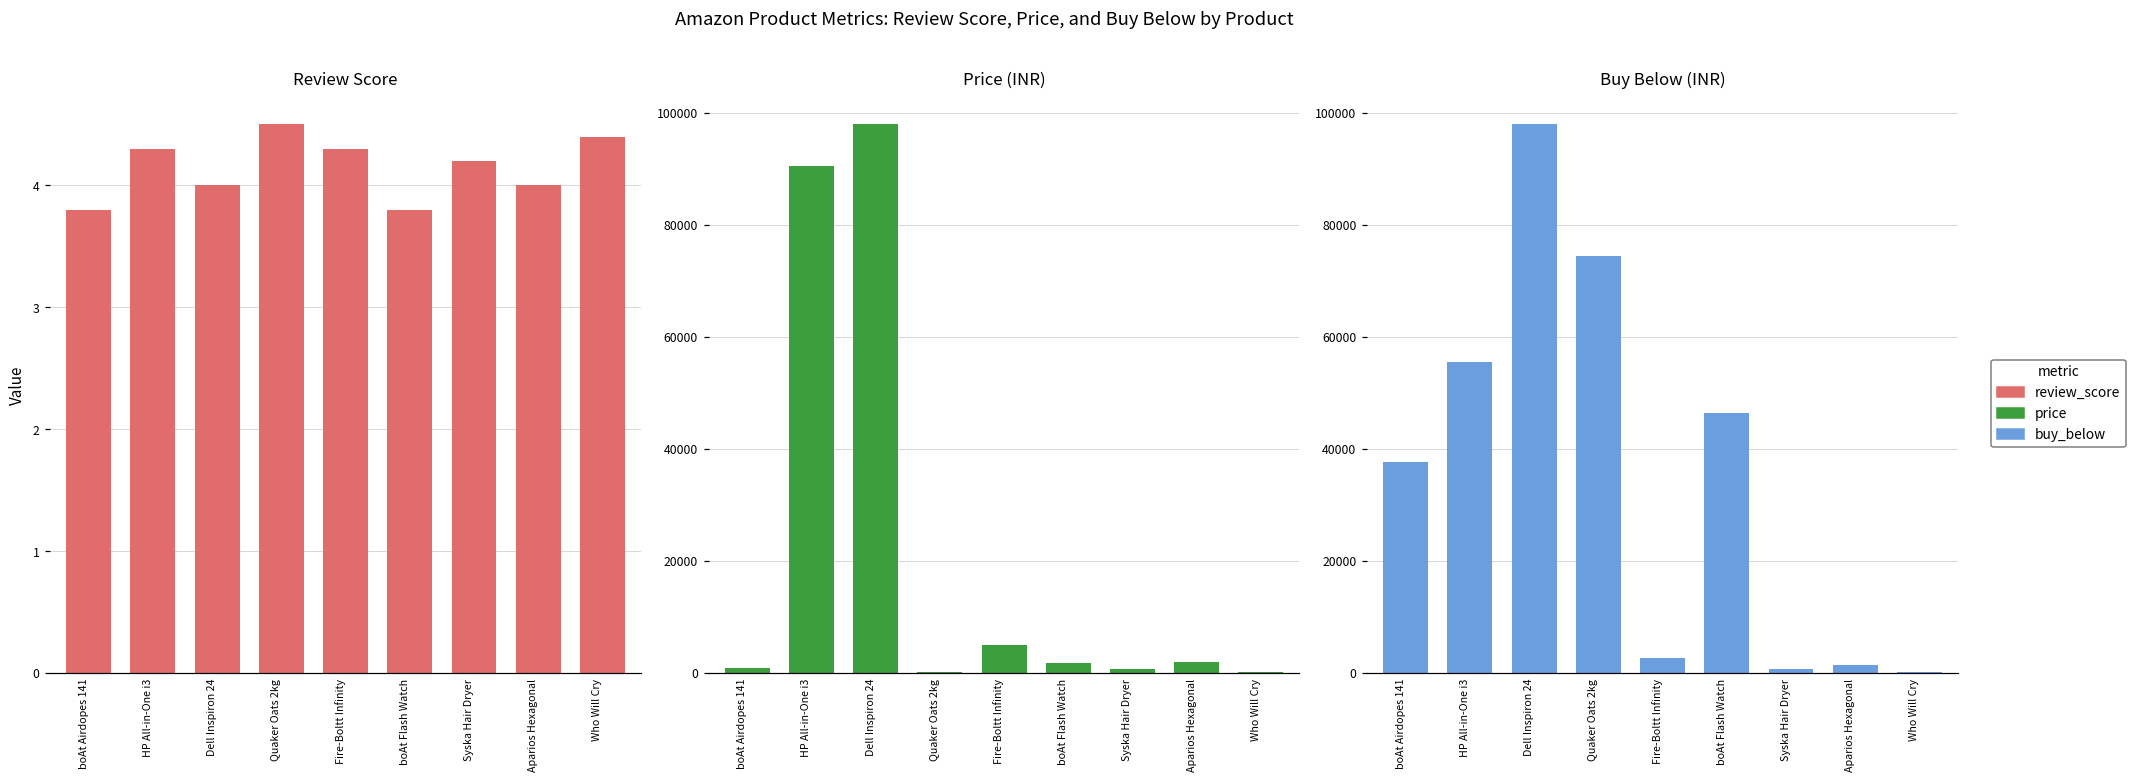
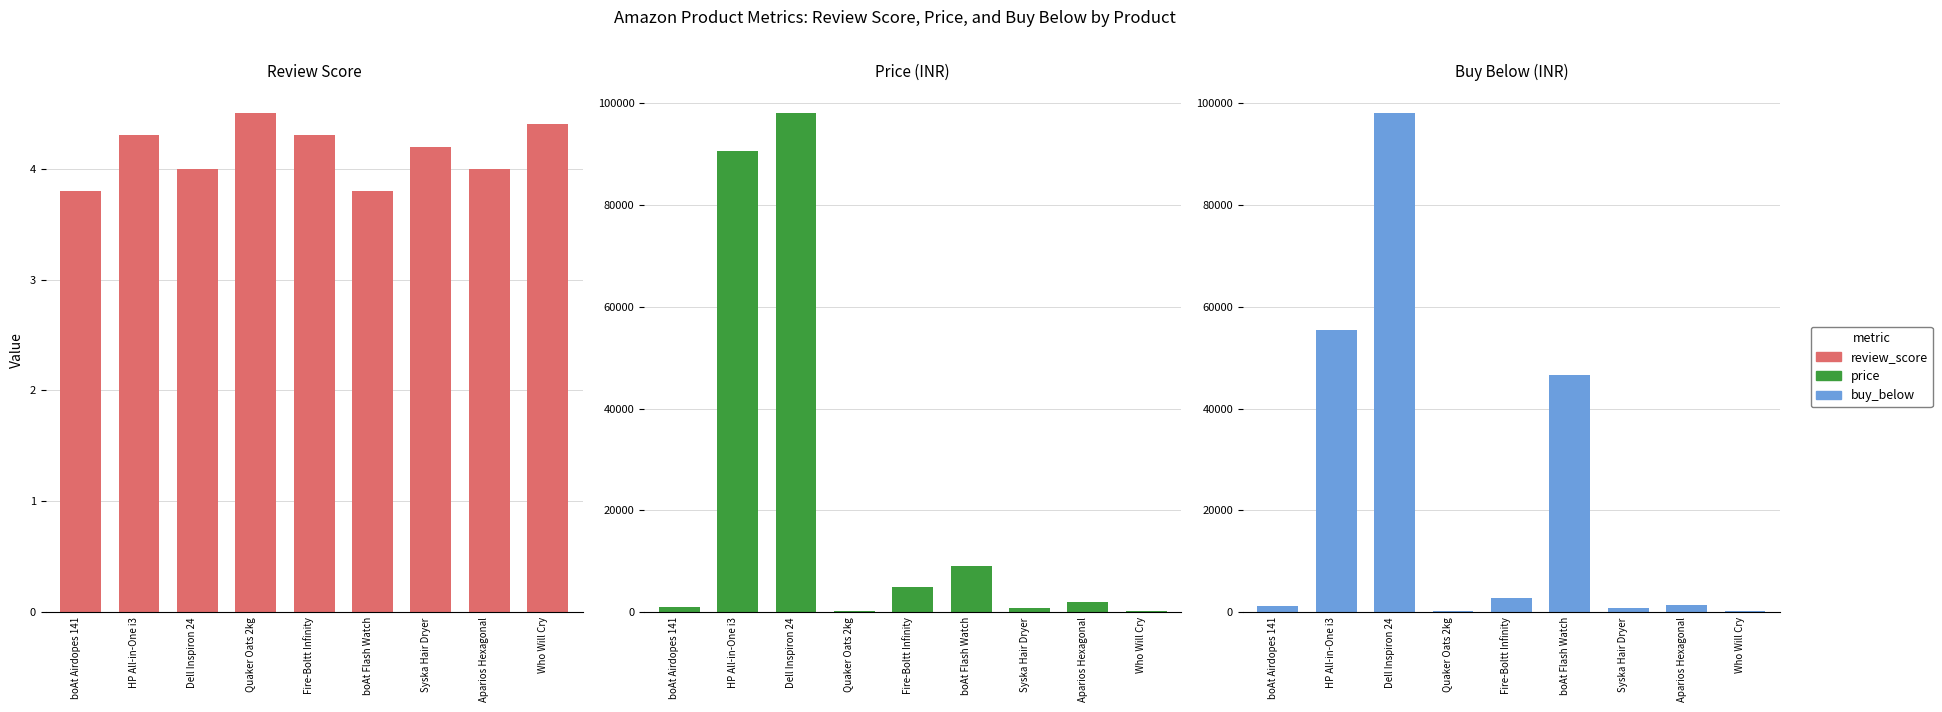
Price (INR), boAt Flash Watch: 2000 -> 9000
Buy Below (INR), boAt Airdopes 141: 38000 -> 1000
Buy Below (INR), Quaker Oats 2kg: 74000 -> 0
